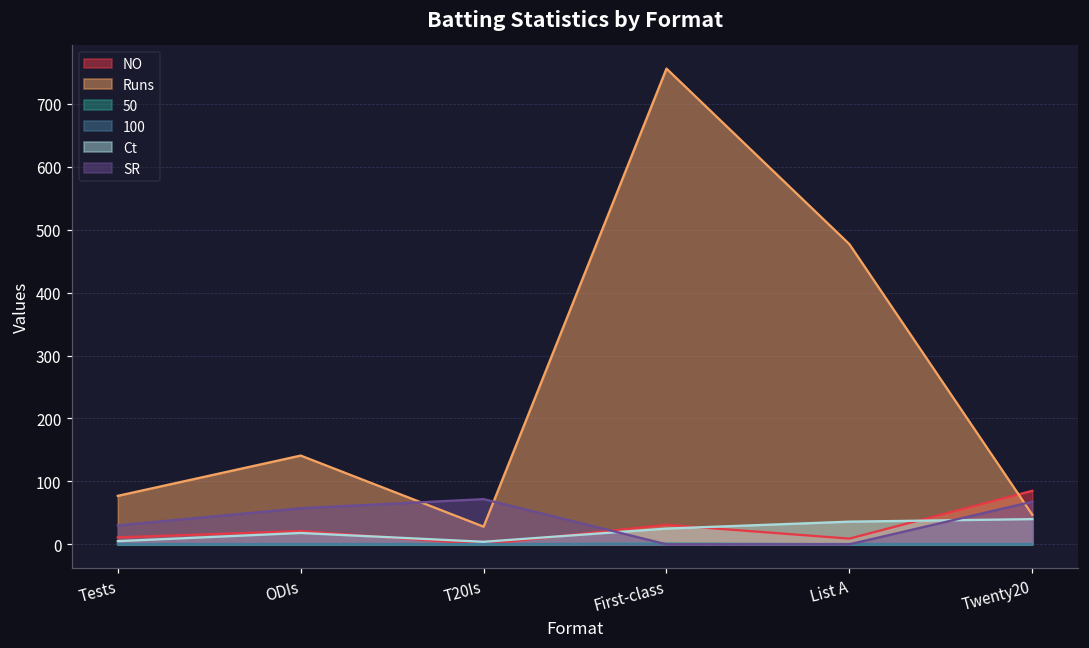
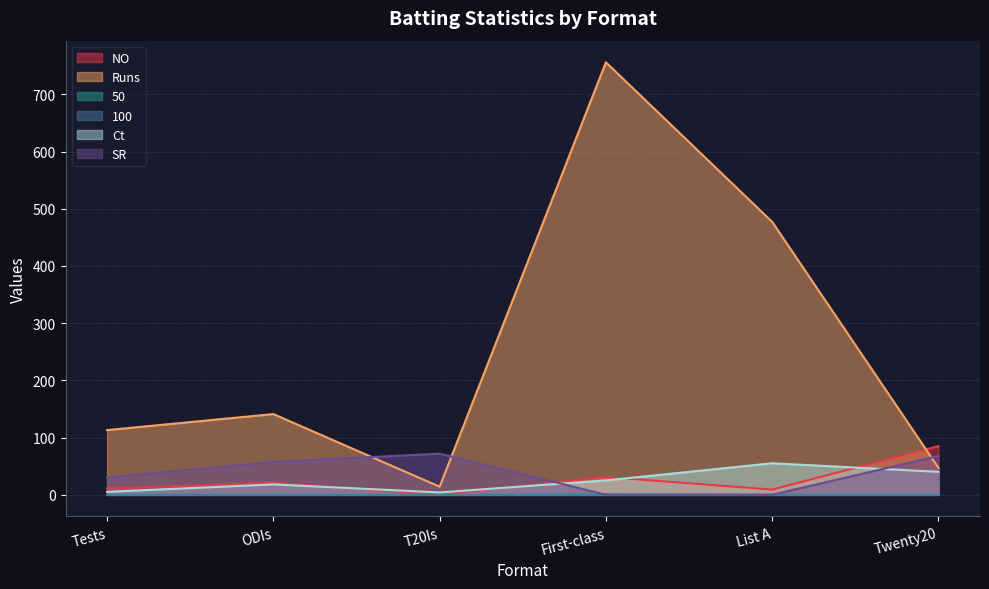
Runs, Tests: 80 -> 110
Runs, T20Is: 30 -> 10
Ct, List A: 40 -> 60
